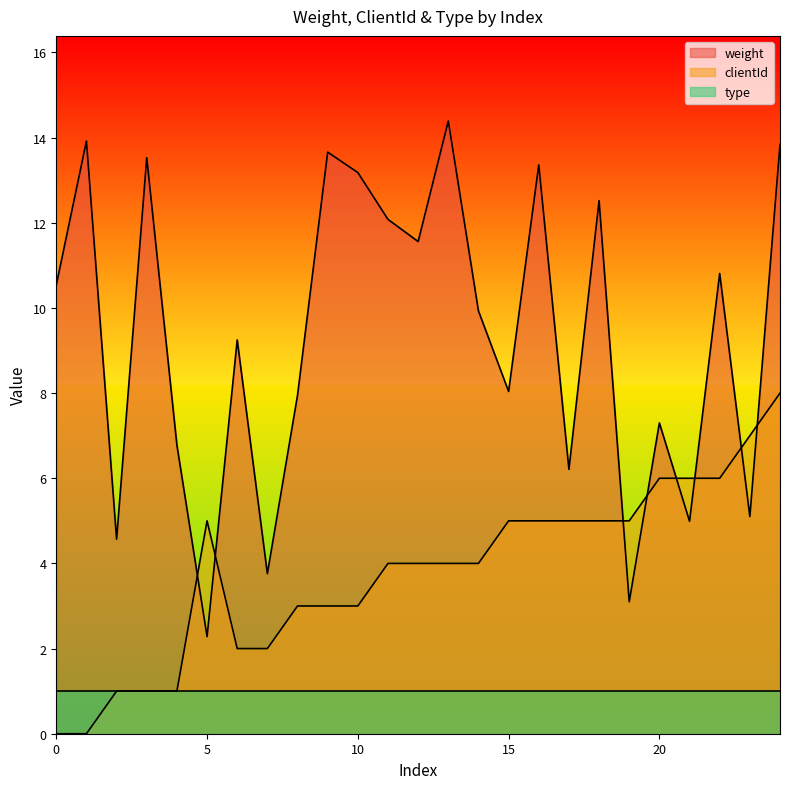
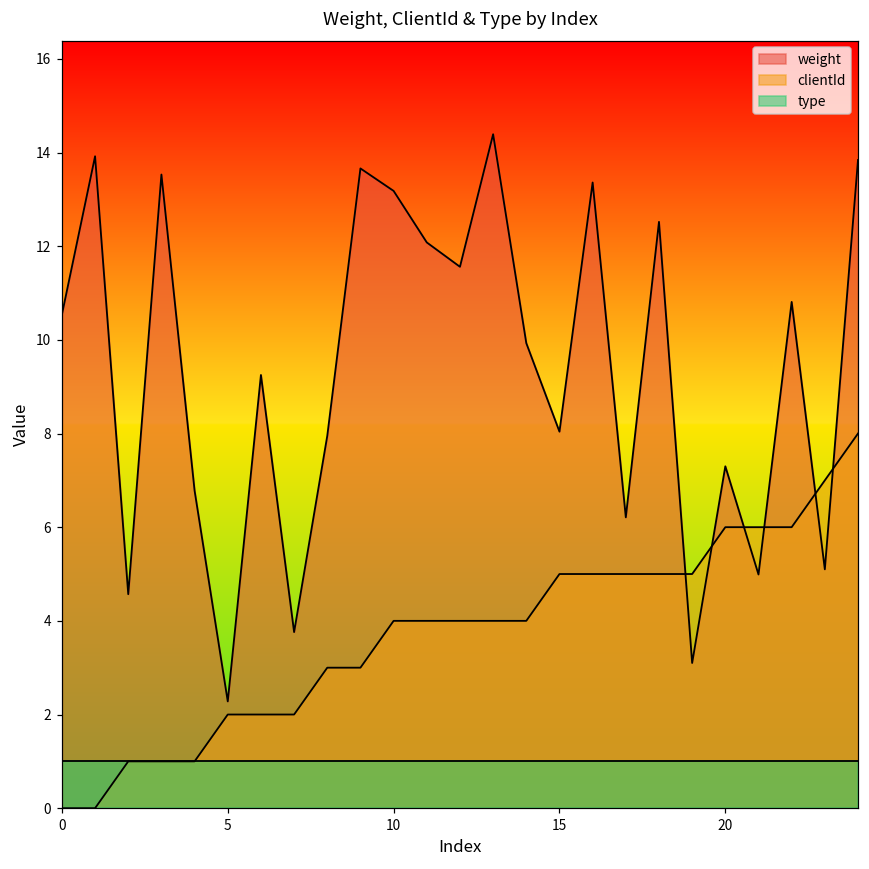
clientId, 5: 5 -> 2
clientId, 10: 3 -> 4
